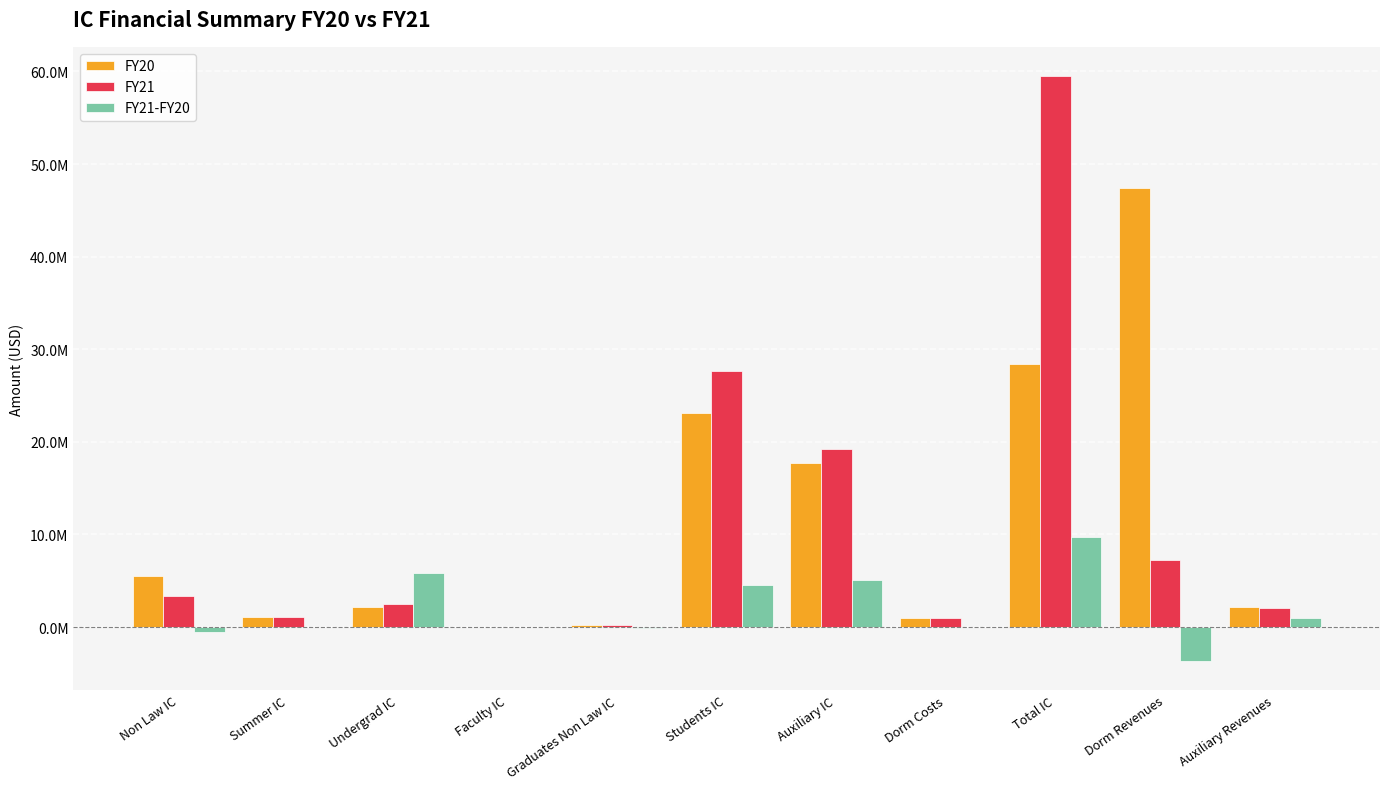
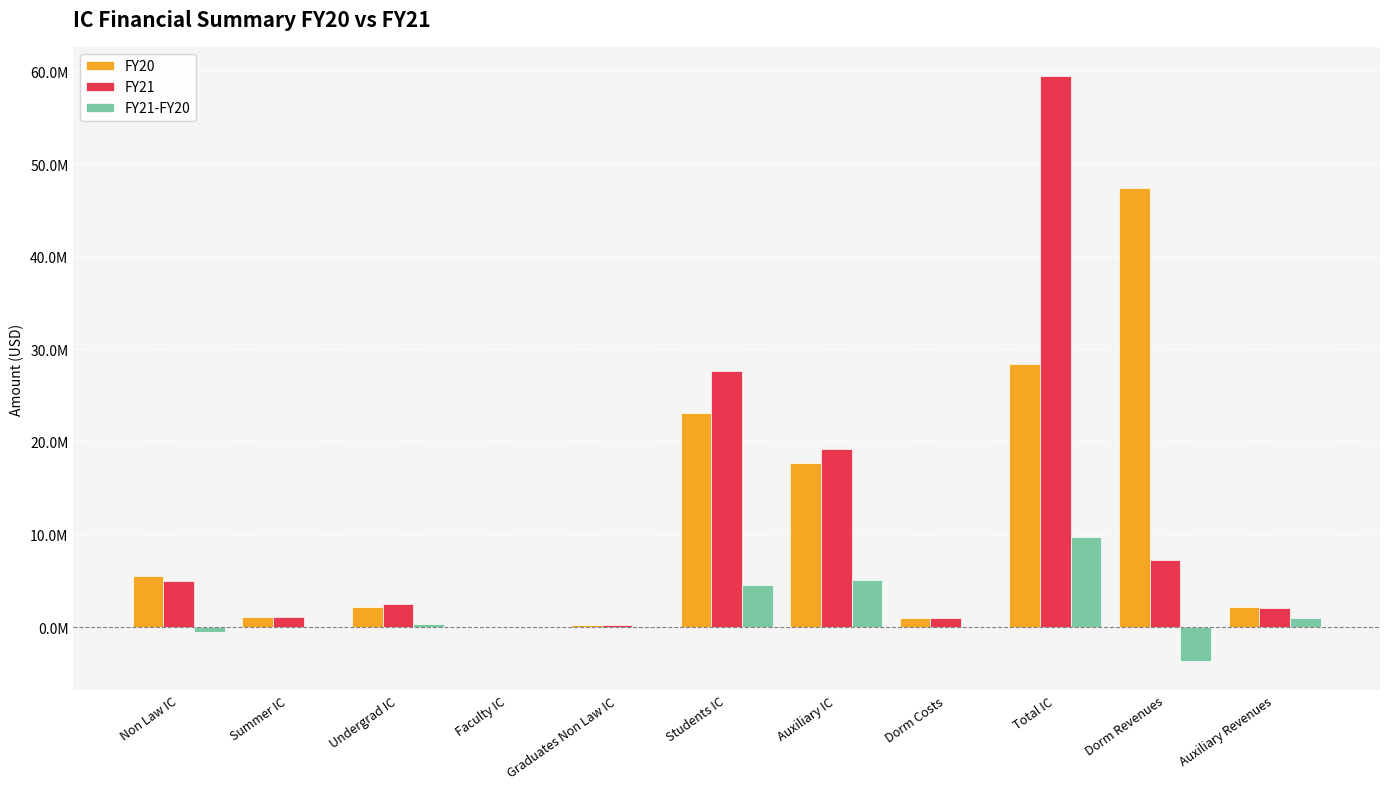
FY21, Non Law IC: 3000000 -> 5000000
FY21-FY20, Undergrad IC: 6000000 -> 0
